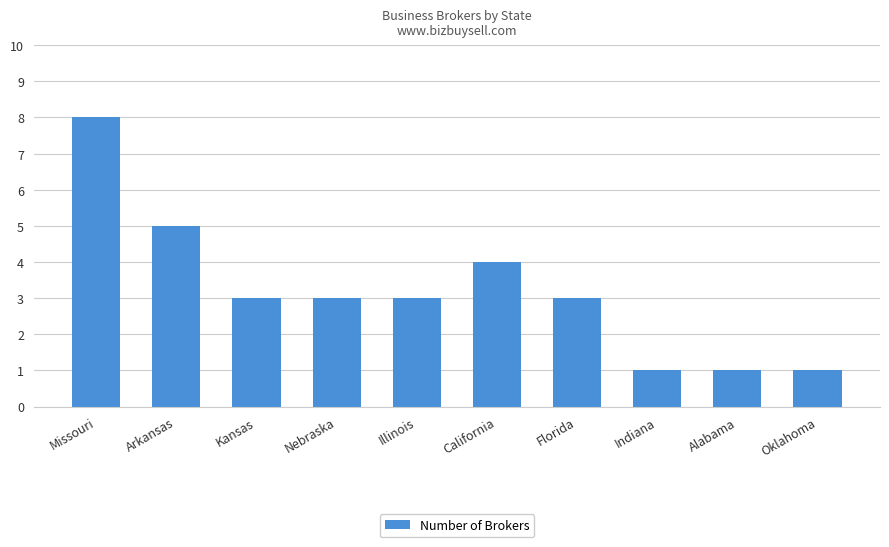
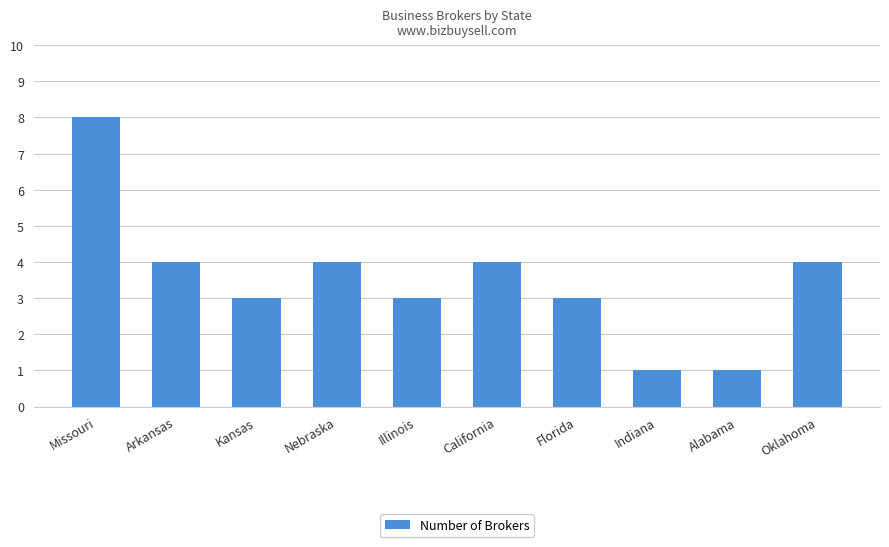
Arkansas: 5 -> 4
Nebraska: 3 -> 4
Oklahoma: 1 -> 4
